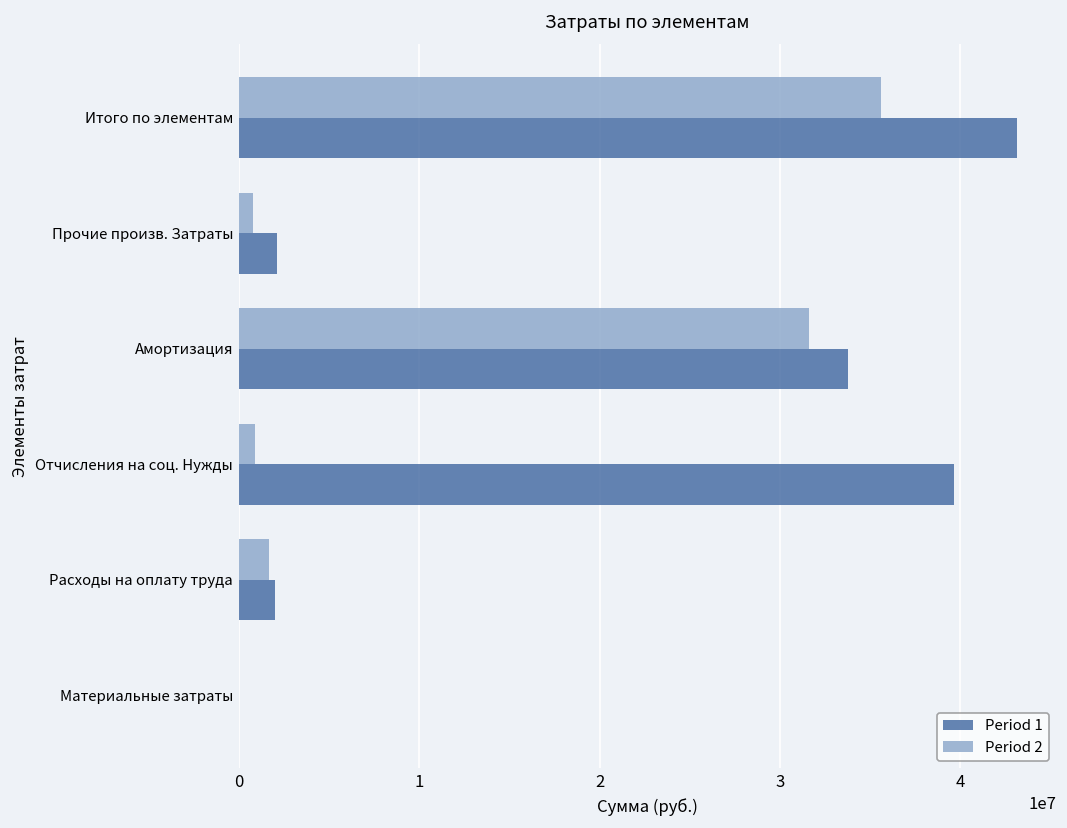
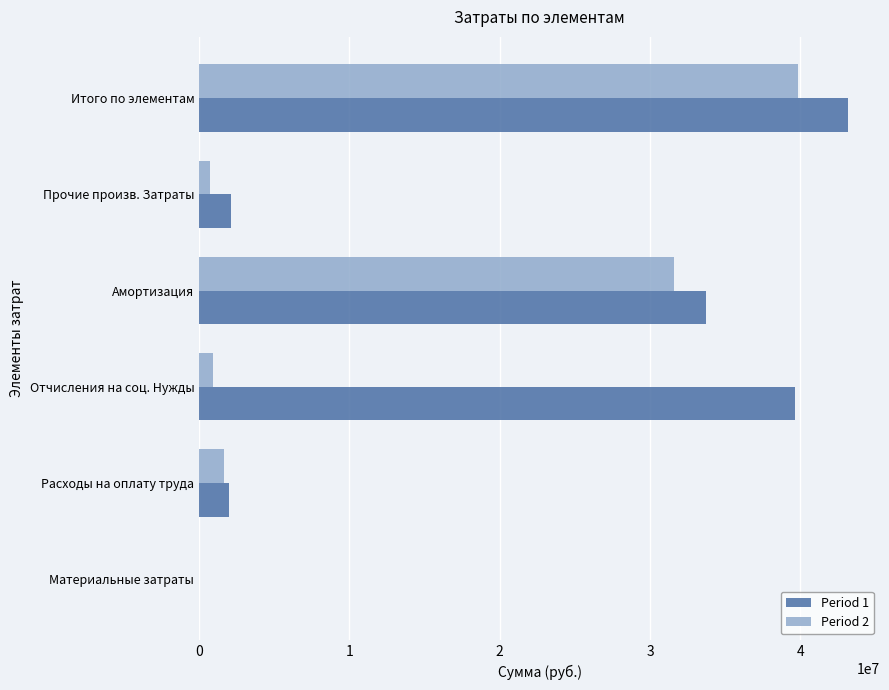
Period 2, Итого по элементам: 35600000 -> 39800000
